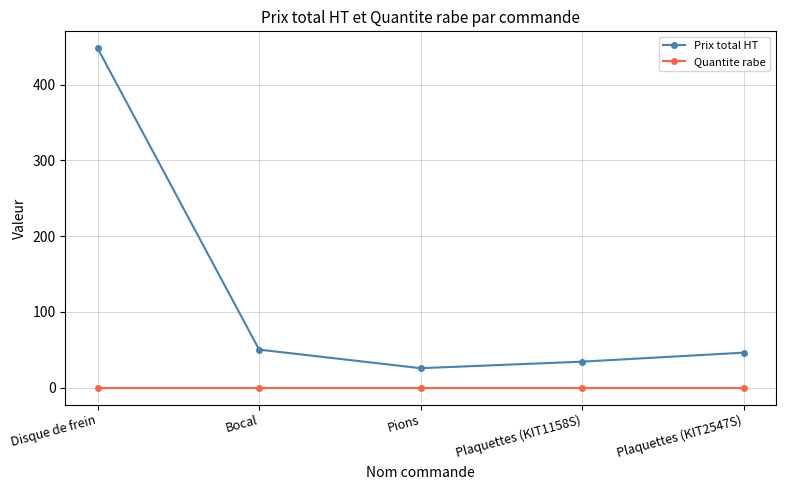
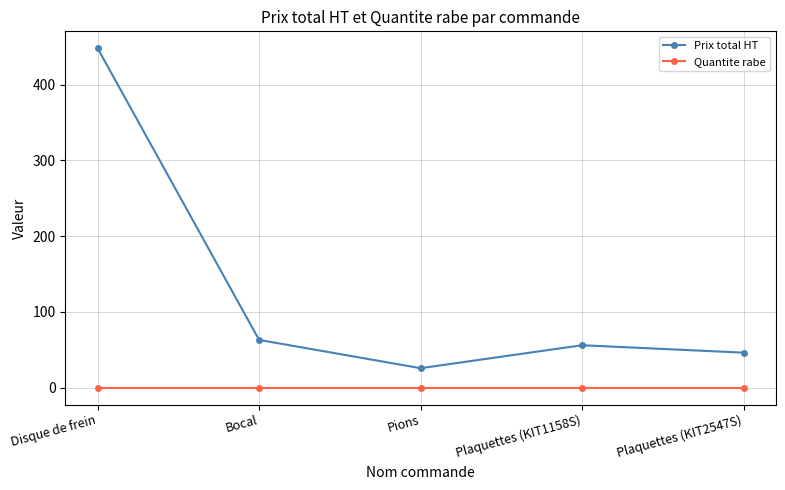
Prix total HT, Bocal: 50 -> 60
Prix total HT, Plaquettes (KIT1158S): 30 -> 60
